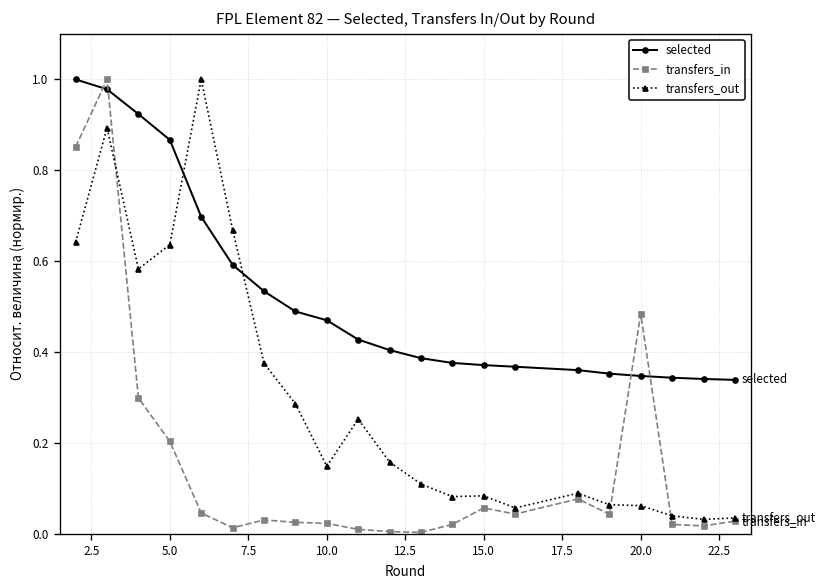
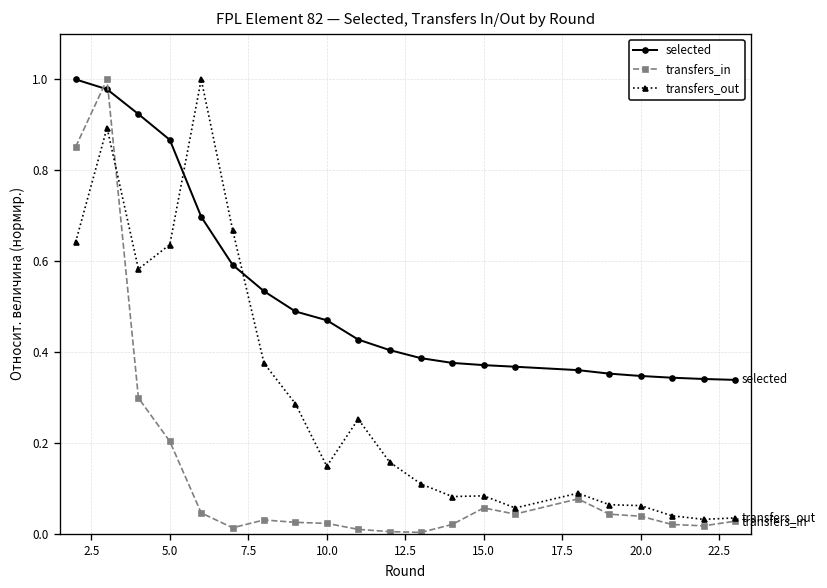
transfers_in, 20.0: 0.48 -> 0.04
